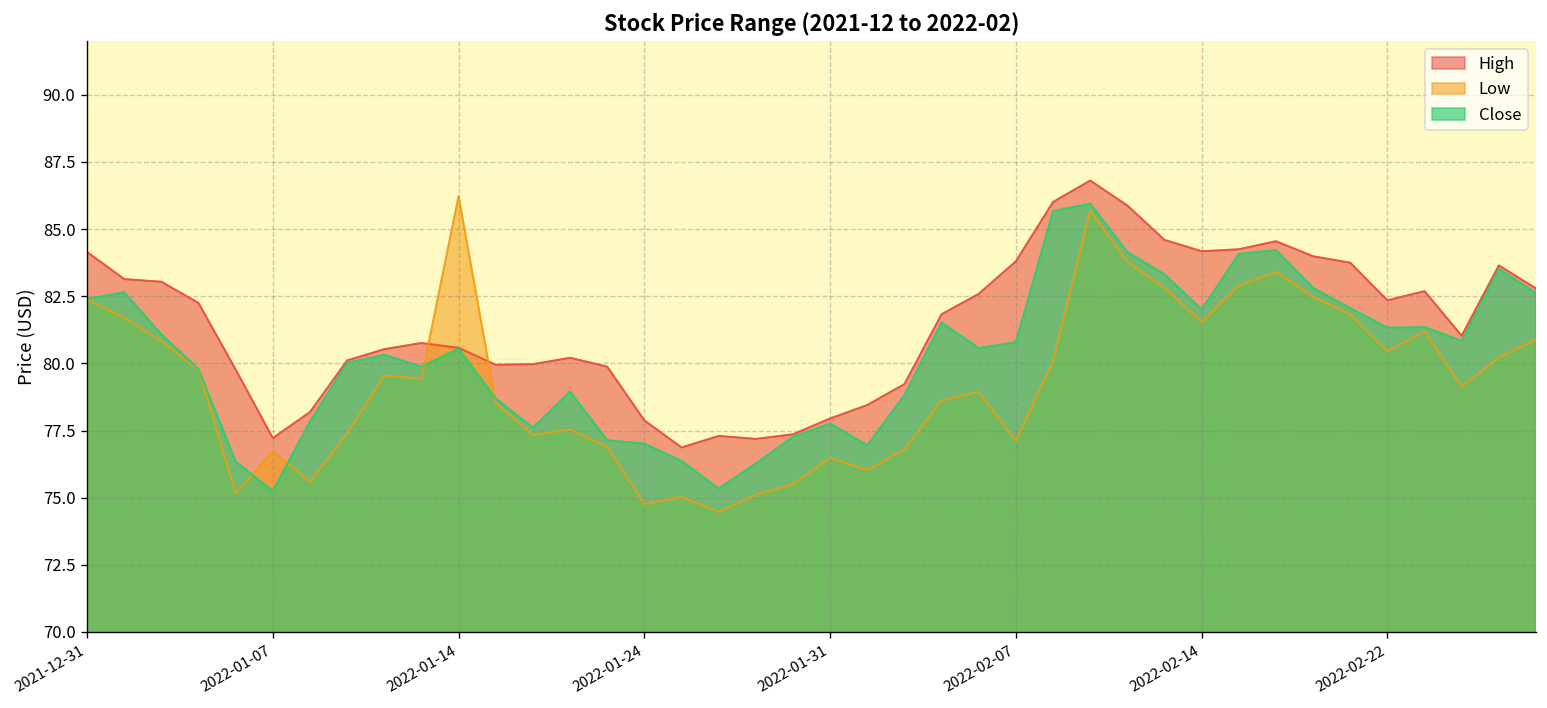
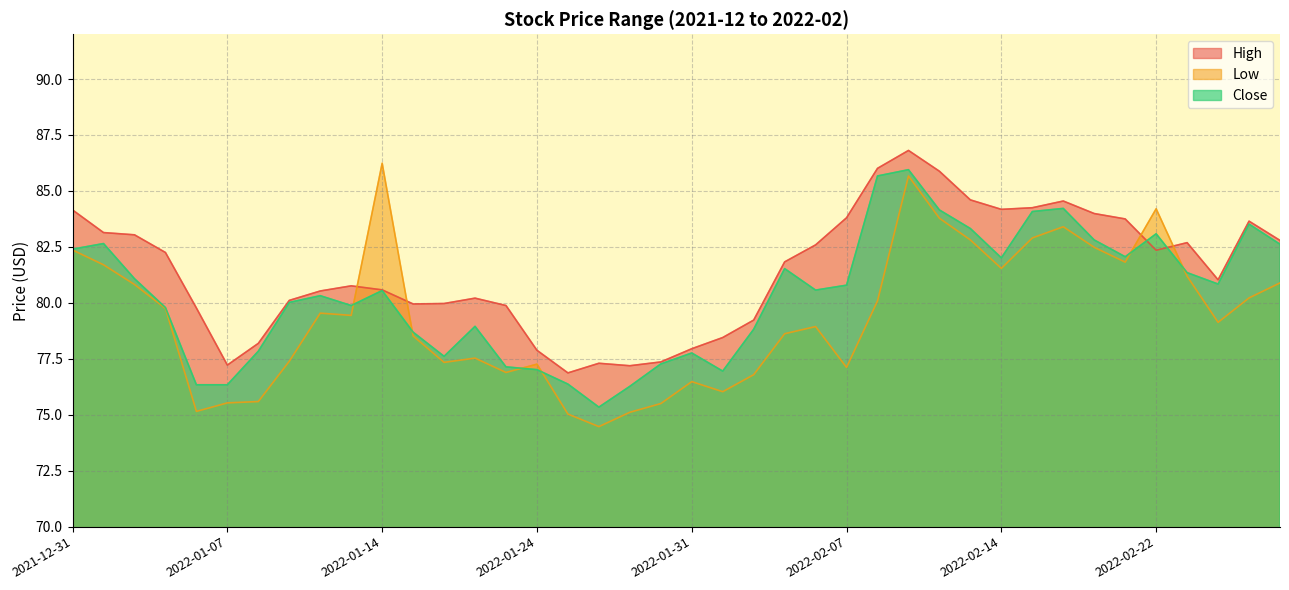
Low, 2022-01-07: 76.7 -> 75.5
Close, 2022-01-07: 75.3 -> 76.3
Low, 2022-01-24: 74.8 -> 77.3
Low, 2022-02-22: 80.4 -> 84.2
Close, 2022-02-22: 81.3 -> 83.1
